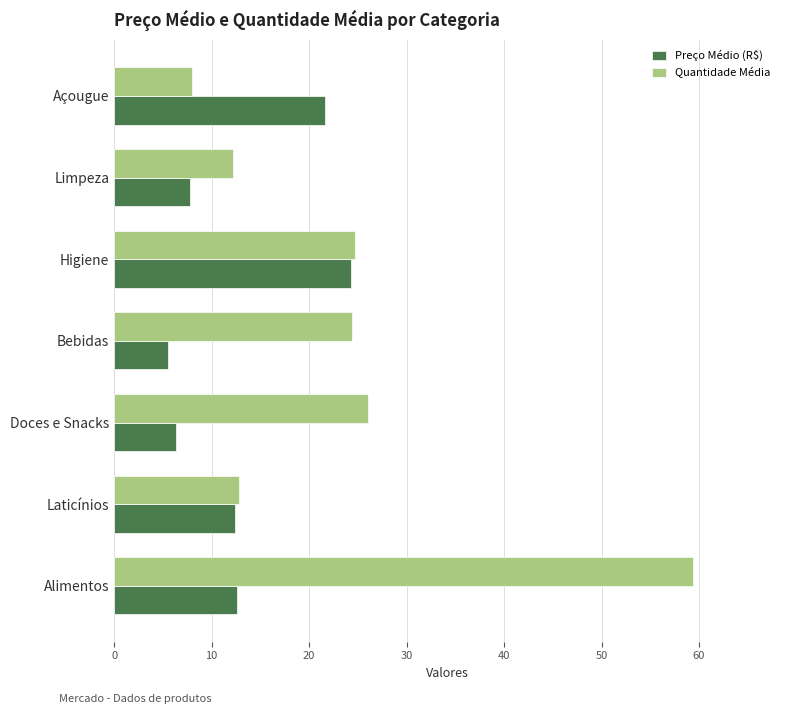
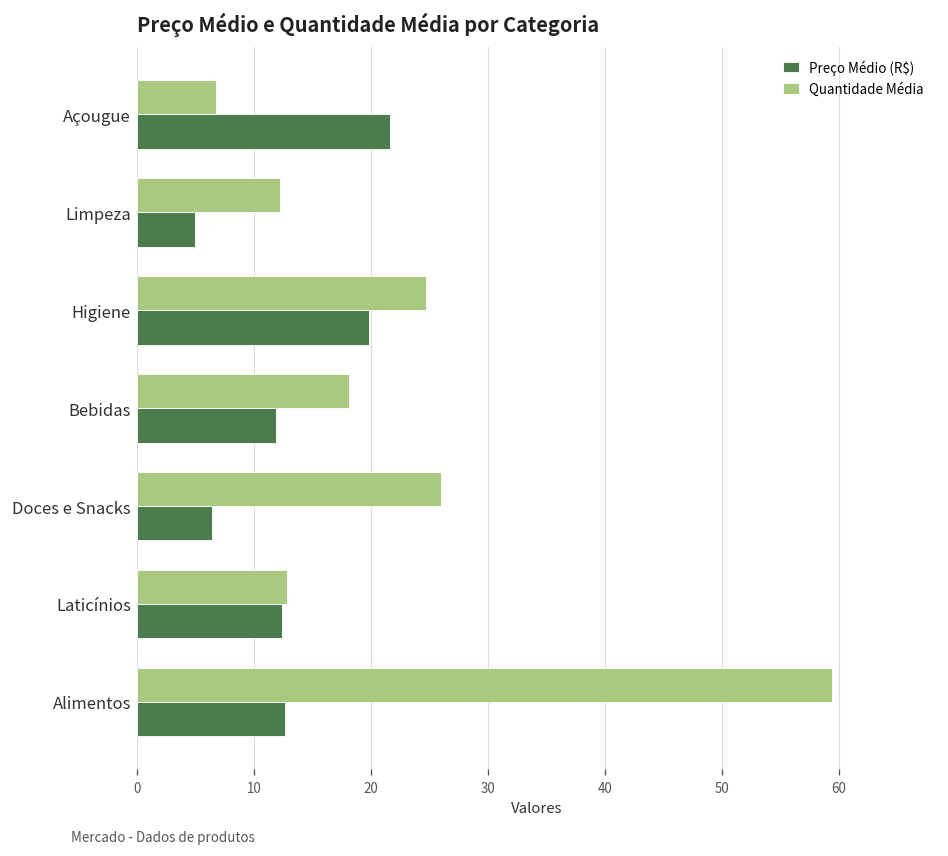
Quantidade Média, Açougue: 8 -> 7
Preço Médio (R$), Limpeza: 8 -> 5
Preço Médio (R$), Higiene: 24 -> 20
Quantidade Média, Bebidas: 24 -> 18
Preço Médio (R$), Bebidas: 5 -> 12
